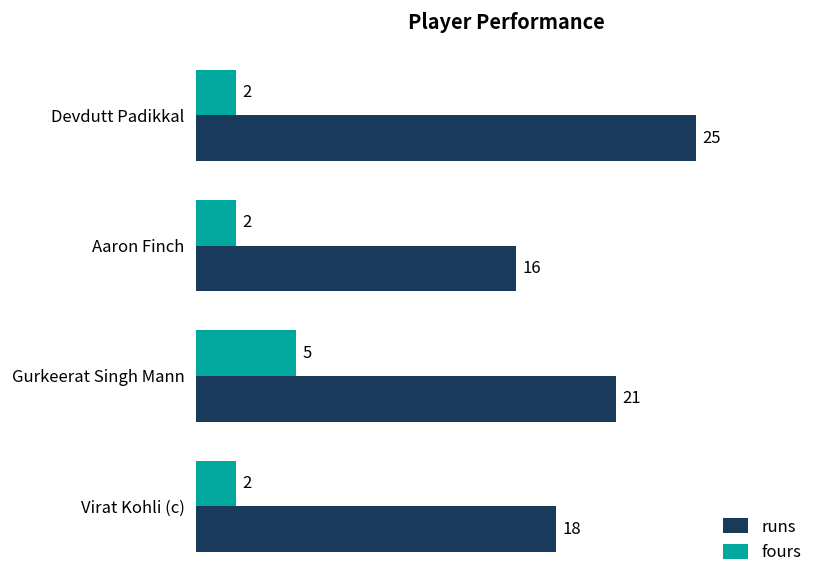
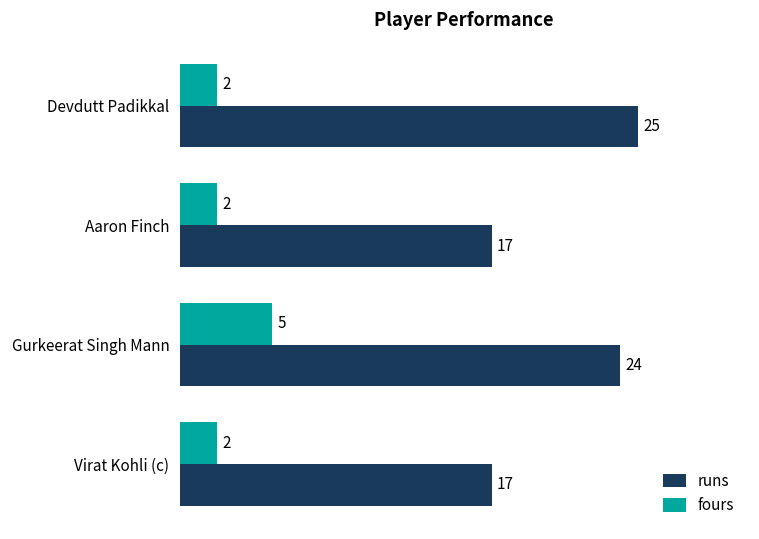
runs, Aaron Finch: 16 -> 17
runs, Gurkeerat Singh Mann: 21 -> 24
runs, Virat Kohli (c): 18 -> 17
